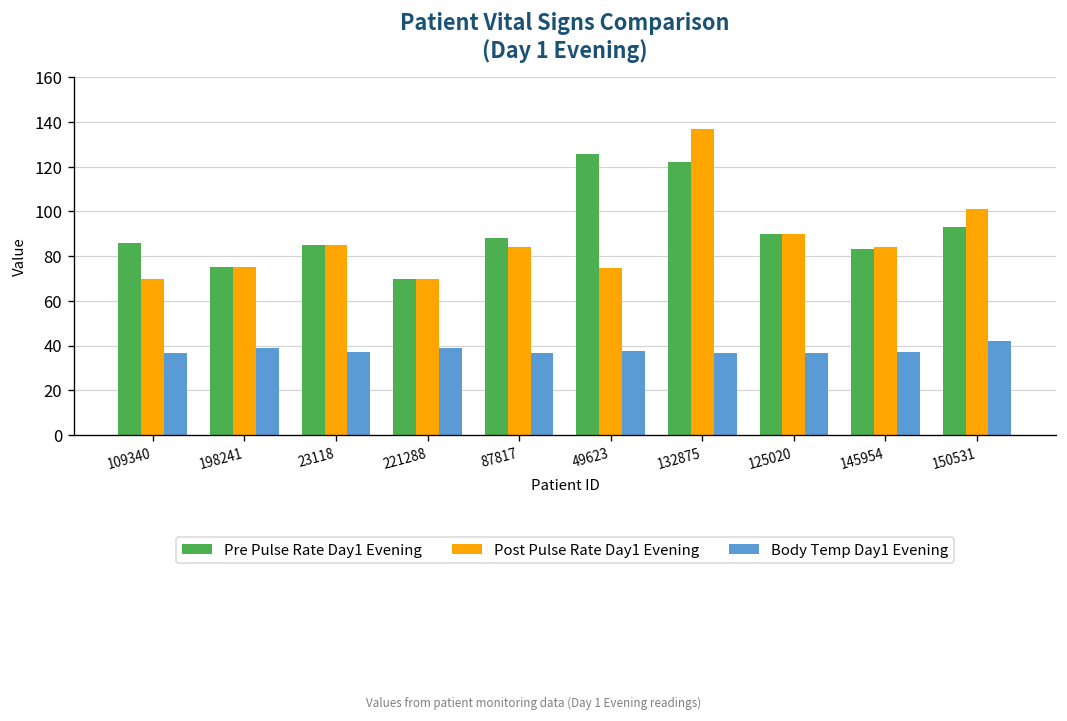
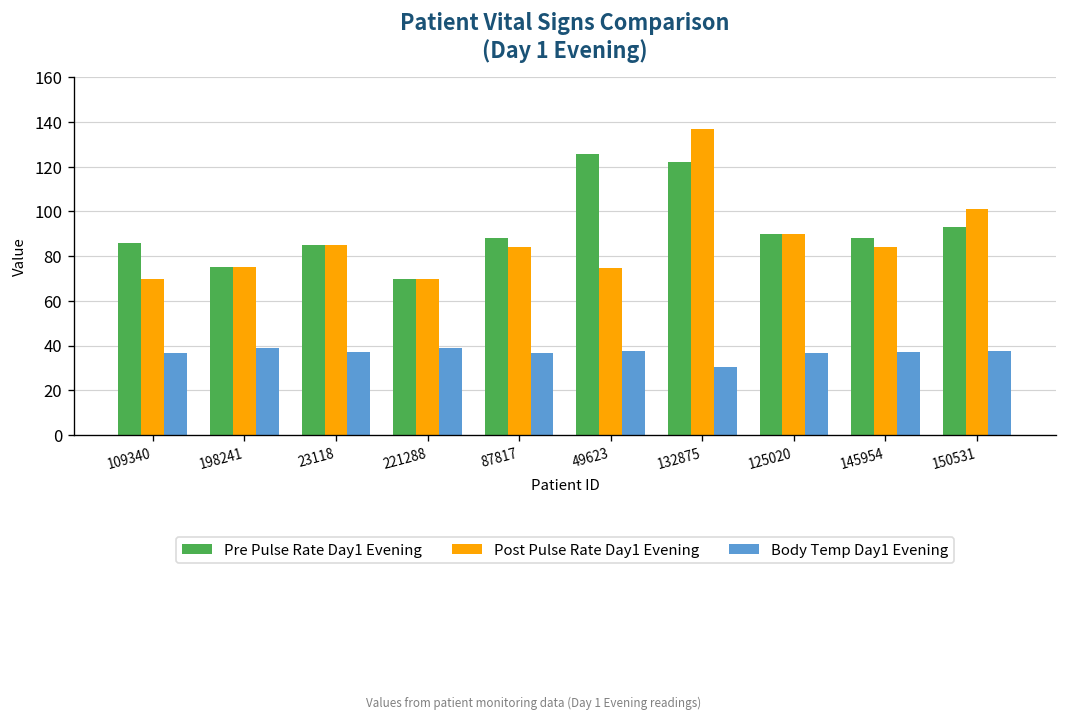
Body Temp Day1 Evening, 132875: 37 -> 30
Pre Pulse Rate Day1 Evening, 145954: 83 -> 88
Body Temp Day1 Evening, 150531: 42 -> 38
